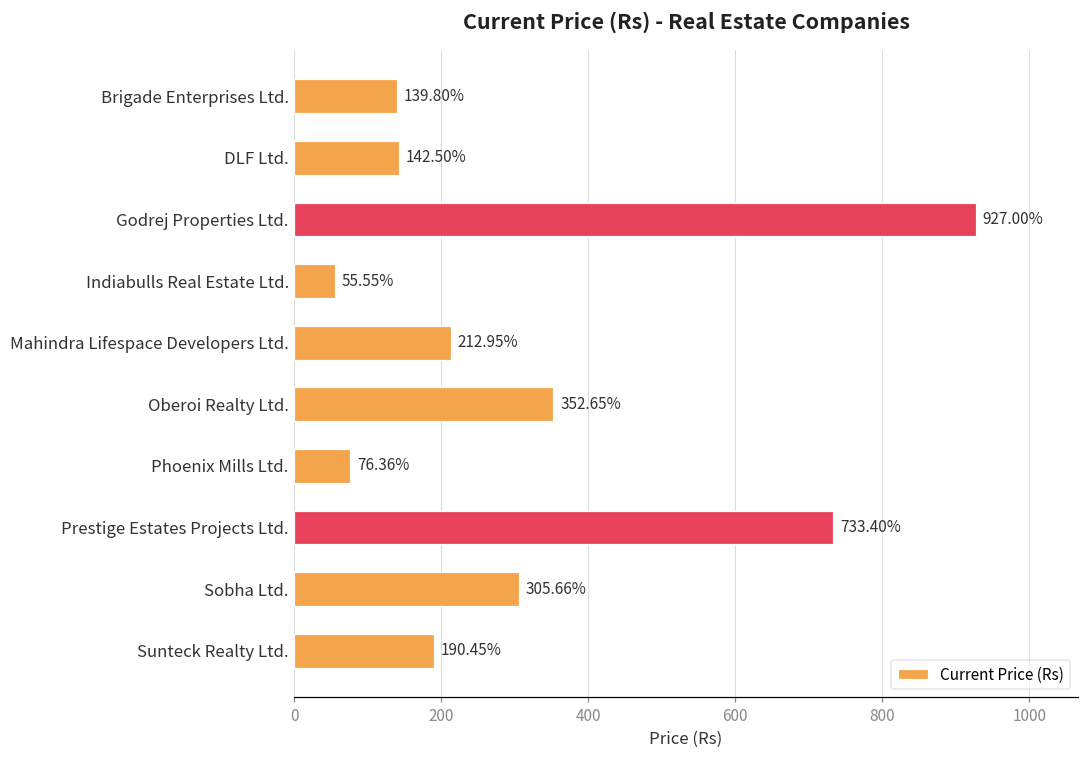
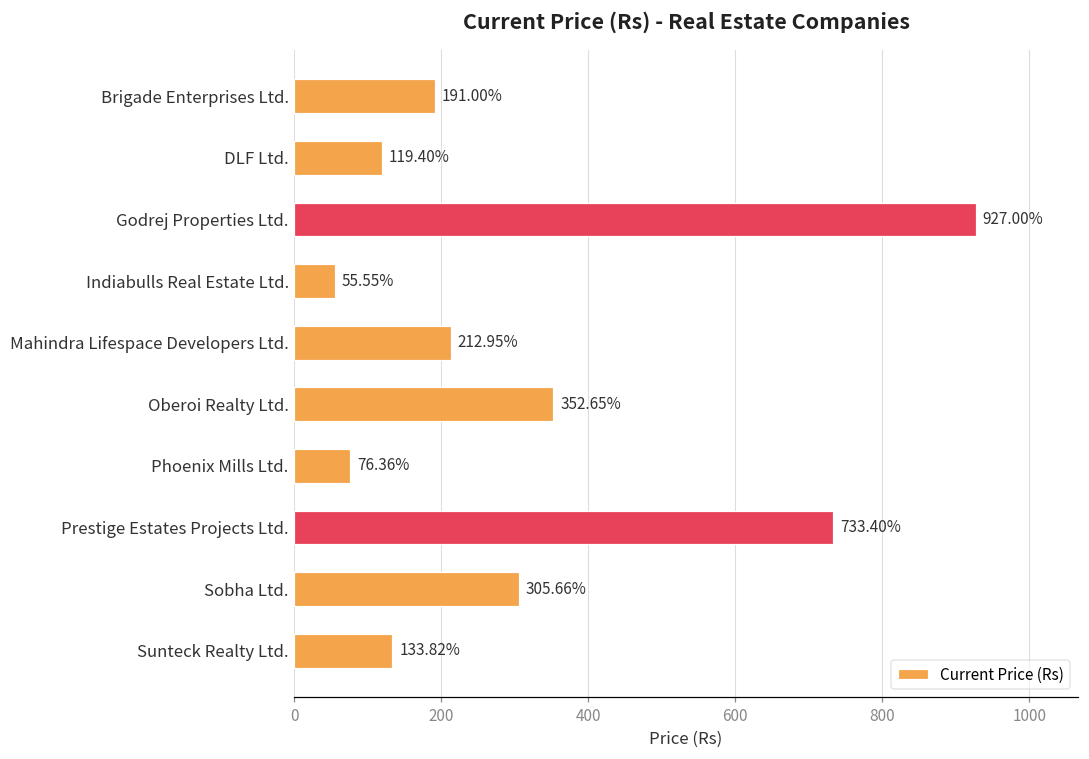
Brigade Enterprises Ltd.: 139.80% -> 191.00%
DLF Ltd.: 142.50% -> 119.40%
Sunteck Realty Ltd.: 190.45% -> 133.82%
